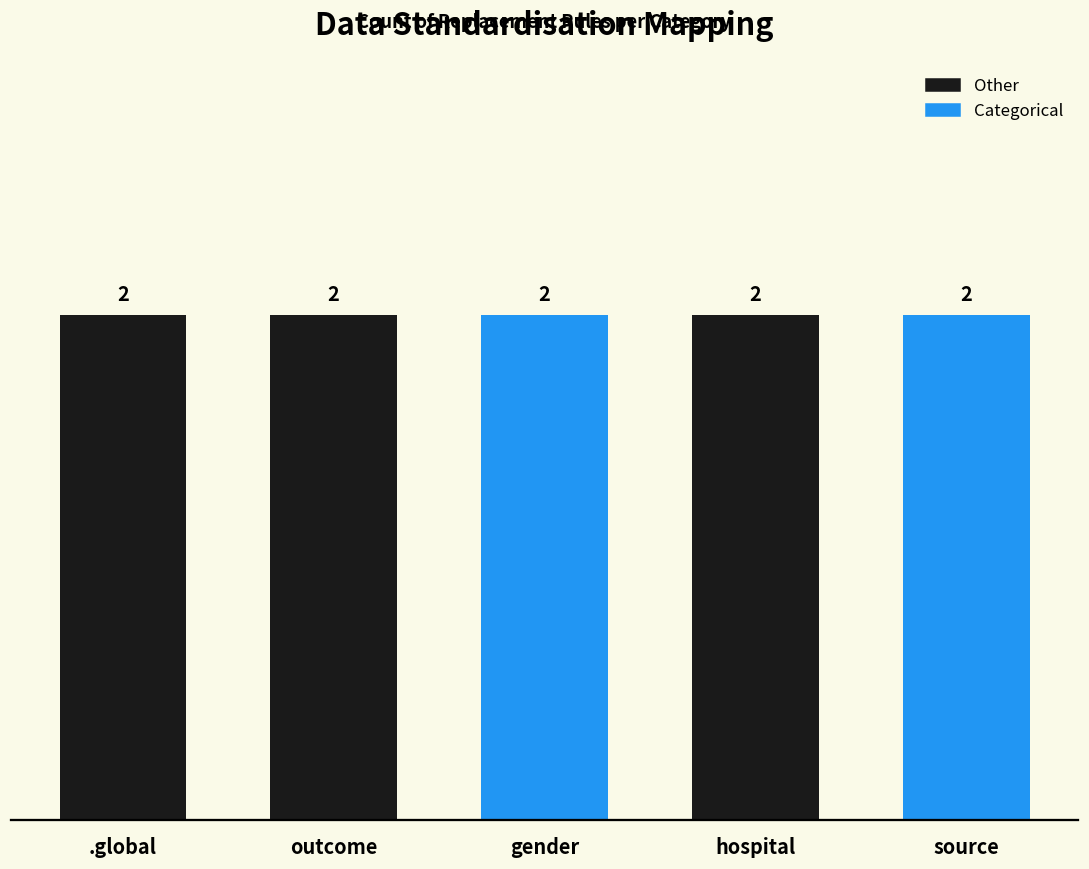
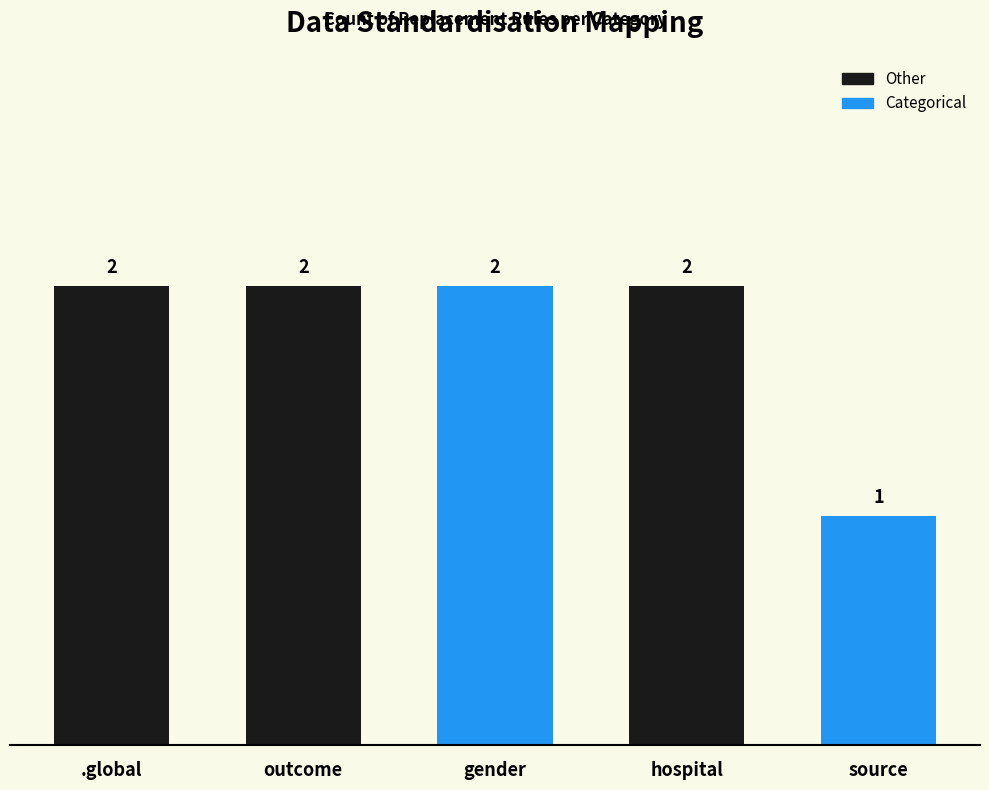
source: 2 -> 1
